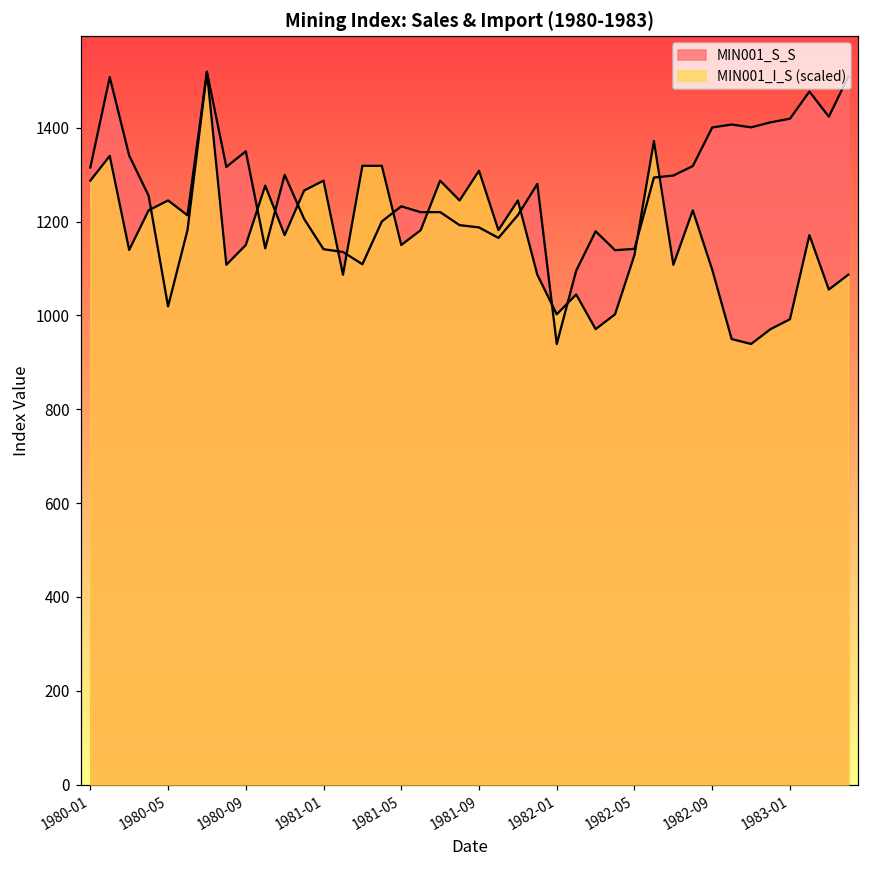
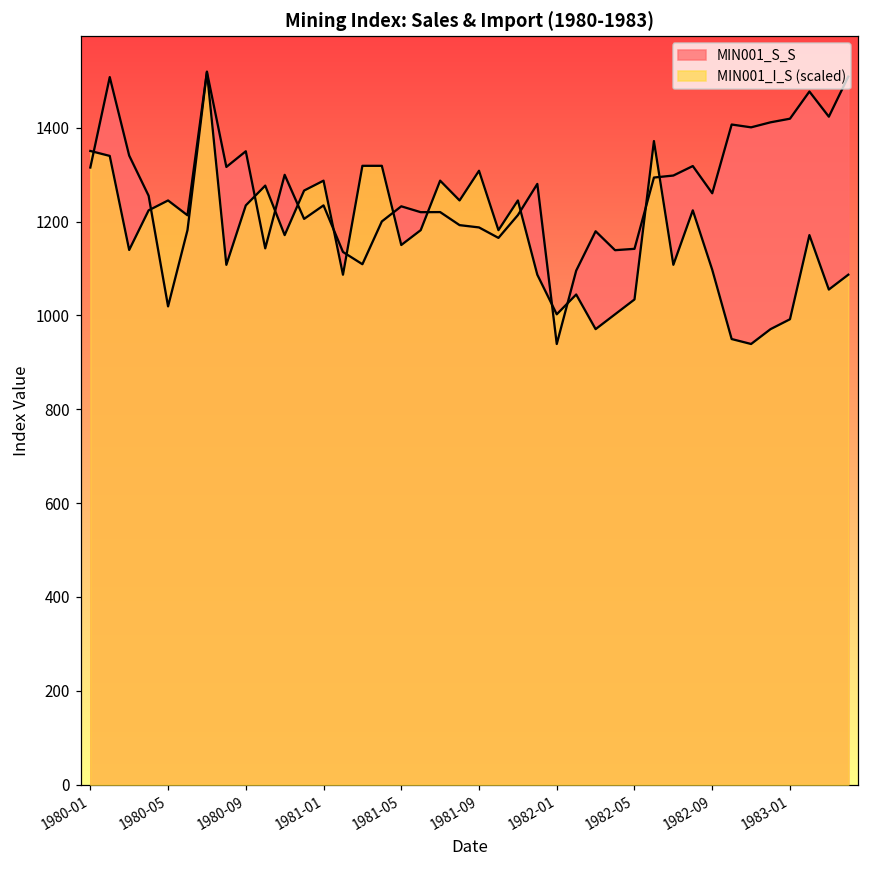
MIN001_I_S (scaled), 1980-01: 1290 -> 1350
MIN001_I_S (scaled), 1980-09: 1150 -> 1230
MIN001_S_S, 1981-01: 1140 -> 1230
MIN001_I_S (scaled), 1982-05: 1130 -> 1030
MIN001_S_S, 1982-09: 1400 -> 1260
